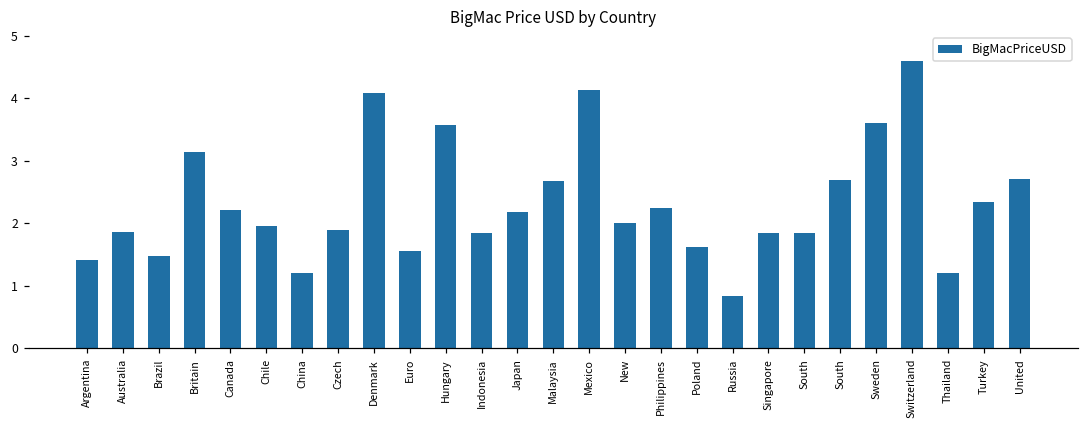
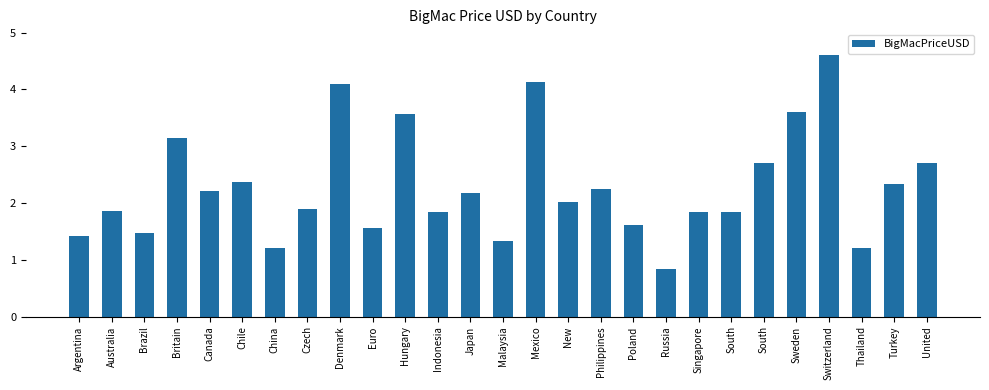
Chile: 2.0 -> 2.4
Malaysia: 2.7 -> 1.3
